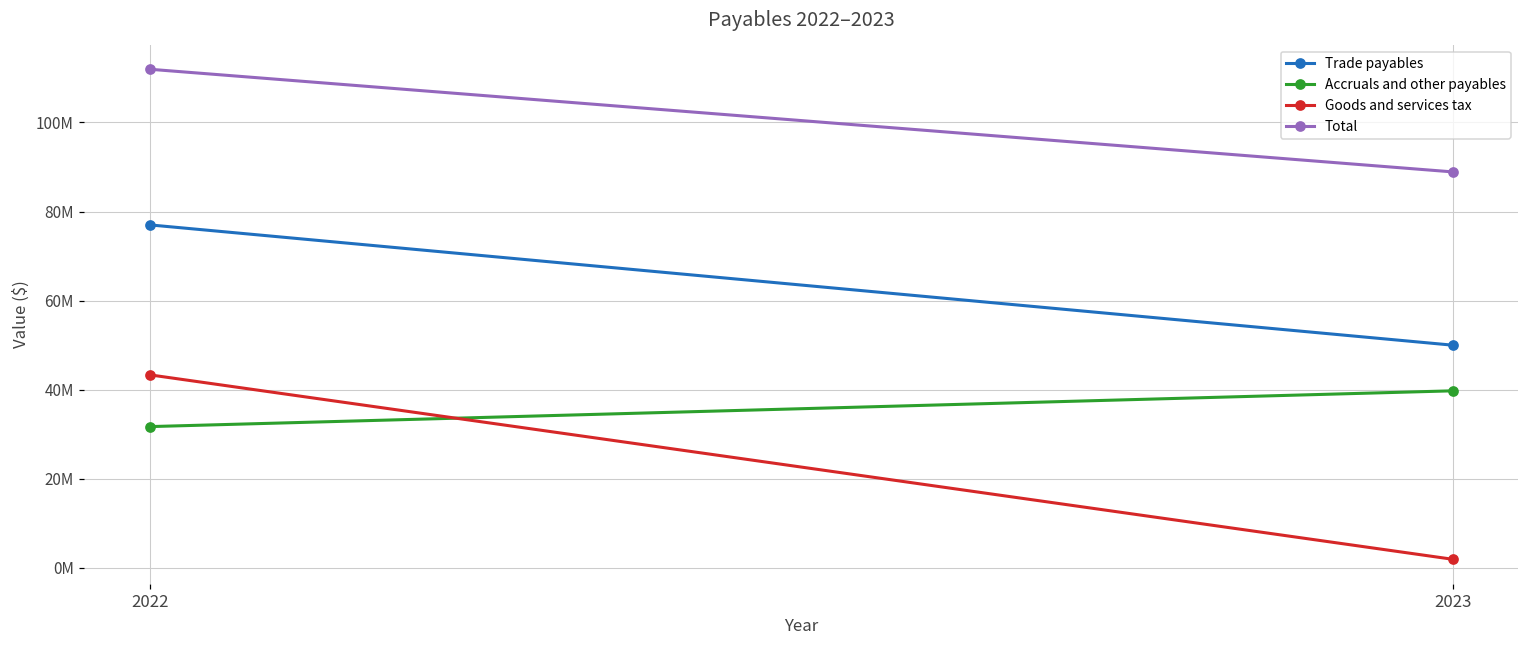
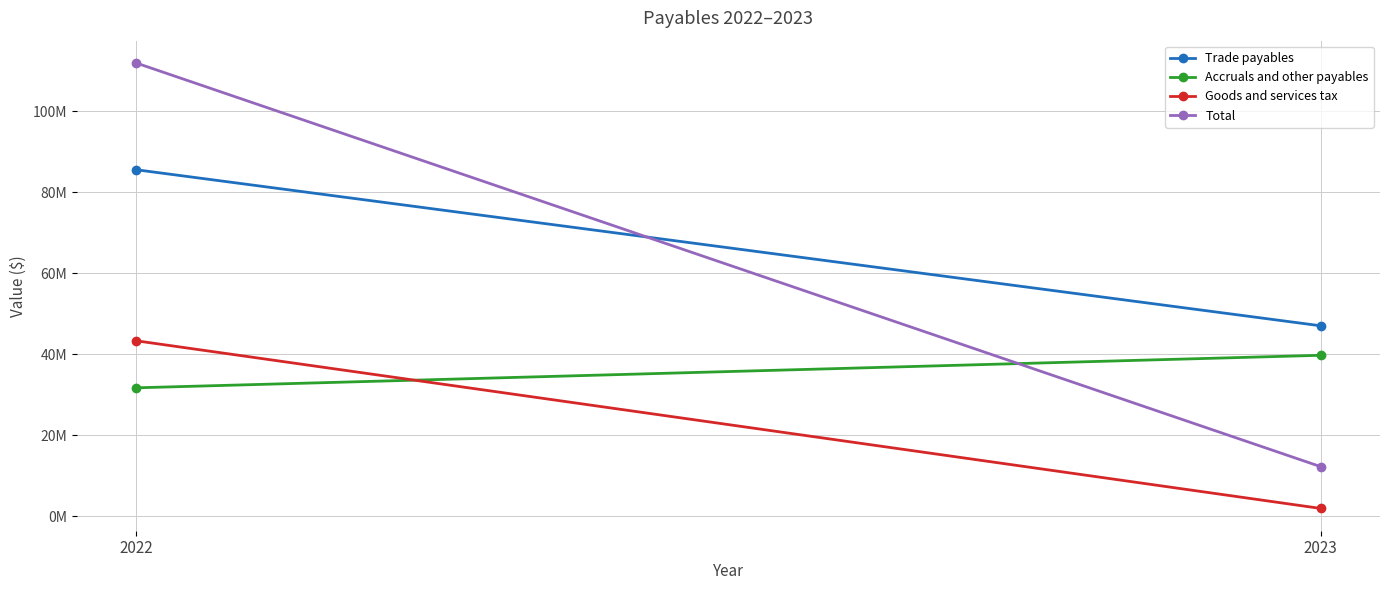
Trade payables, 2022: 77000000 -> 86000000
Trade payables, 2023: 50000000 -> 47000000
Total, 2023: 89000000 -> 12000000
